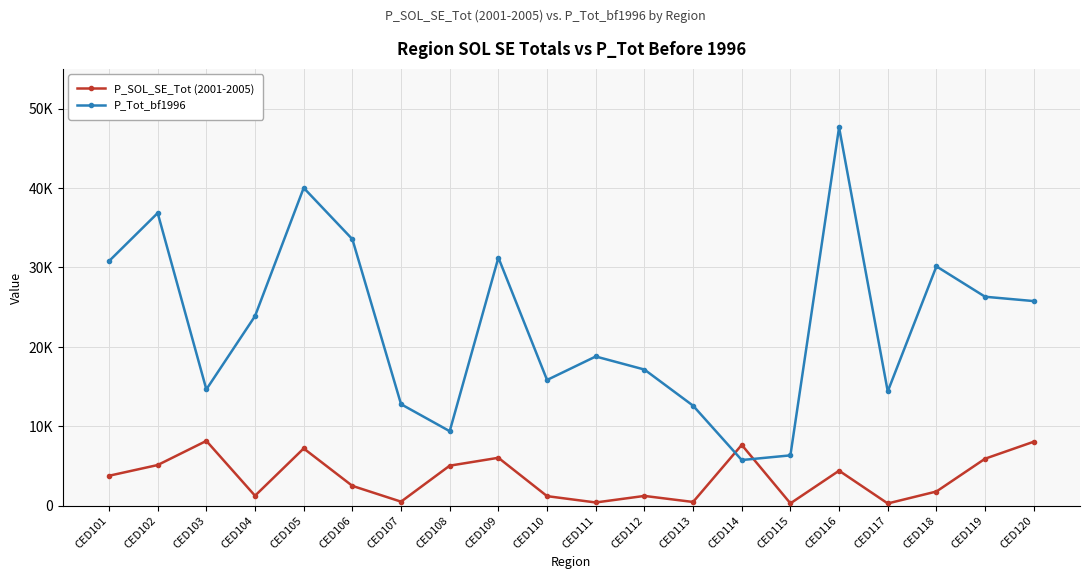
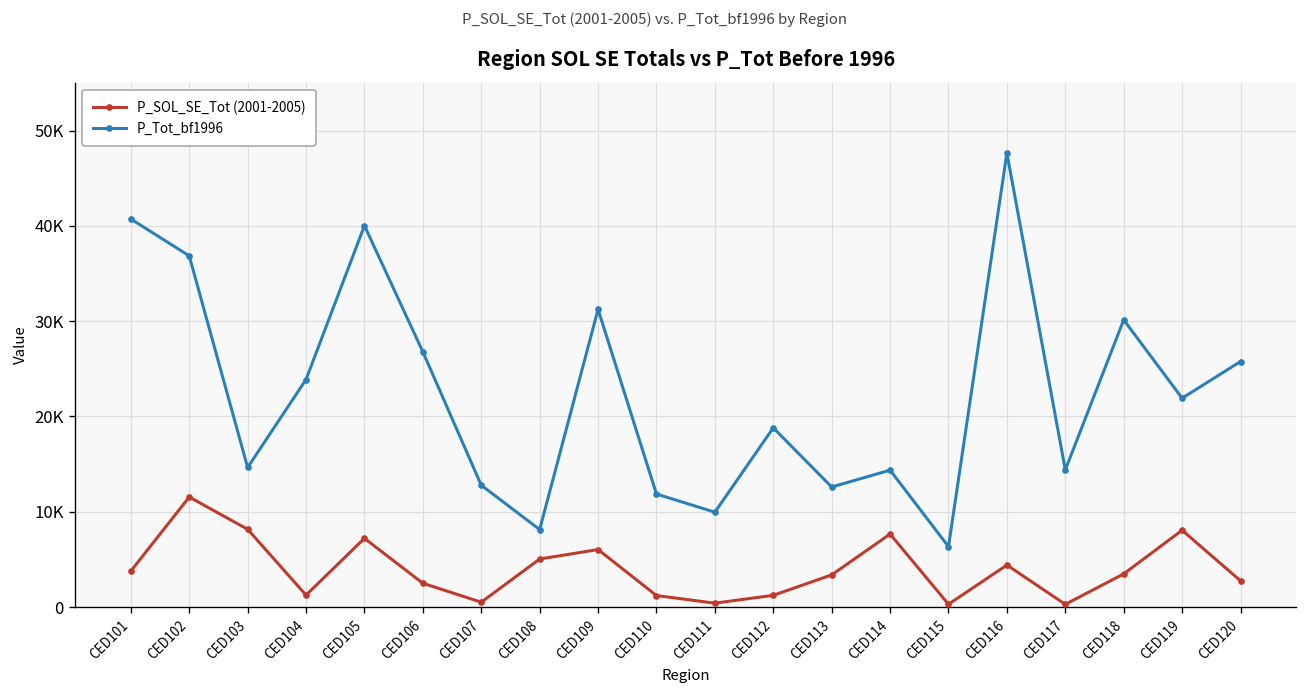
P_Tot_bf1996, CED101: 31000 -> 41000
P_SOL_SE_Tot (2001-2005), CED102: 5000 -> 12000
P_Tot_bf1996, CED106: 34000 -> 27000
P_Tot_bf1996, CED108: 9000 -> 8000
P_Tot_bf1996, CED110: 16000 -> 12000
P_Tot_bf1996, CED111: 19000 -> 10000
P_Tot_bf1996, CED112: 17000 -> 19000
P_SOL_SE_Tot (2001-2005), CED113: 0 -> 3000
P_Tot_bf1996, CED114: 6000 -> 14000
P_SOL_SE_Tot (2001-2005), CED118: 2000 -> 3000
P_SOL_SE_Tot (2001-2005), CED119: 6000 -> 8000
P_Tot_bf1996, CED119: 26000 -> 22000
P_SOL_SE_Tot (2001-2005), CED120: 8000 -> 3000
